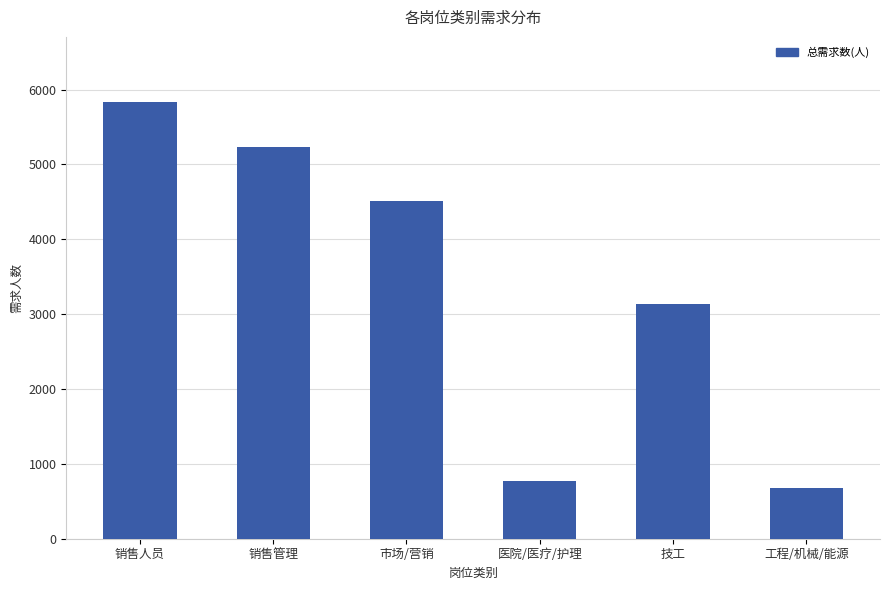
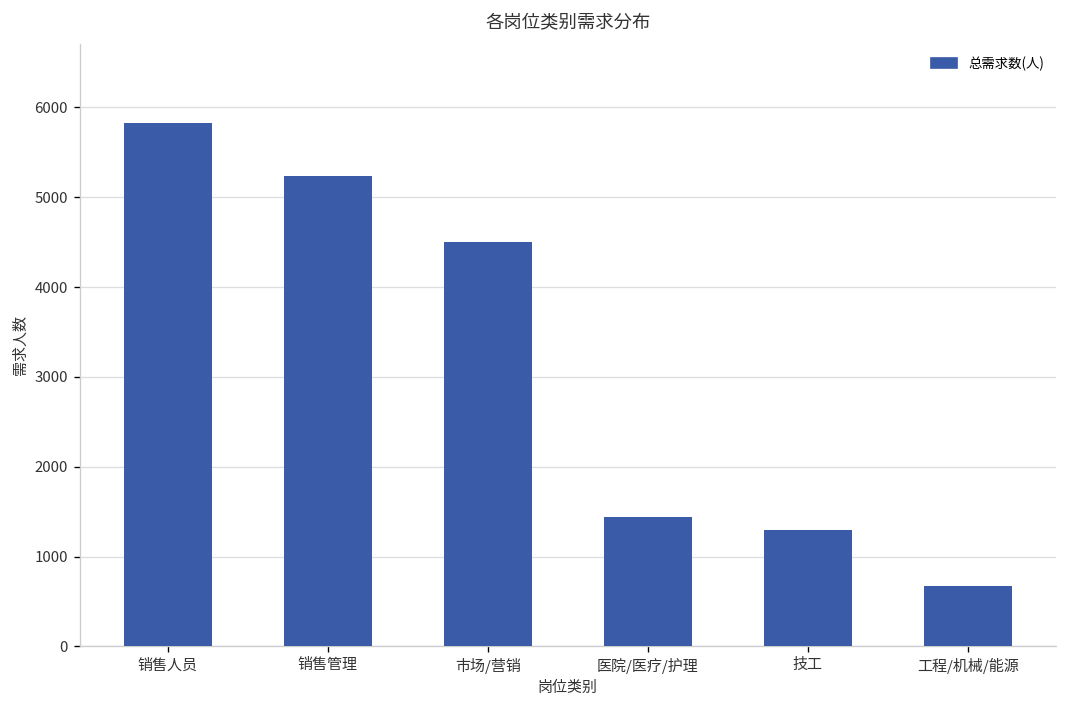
医院/医疗/护理: 800 -> 1400
技工: 3100 -> 1300
